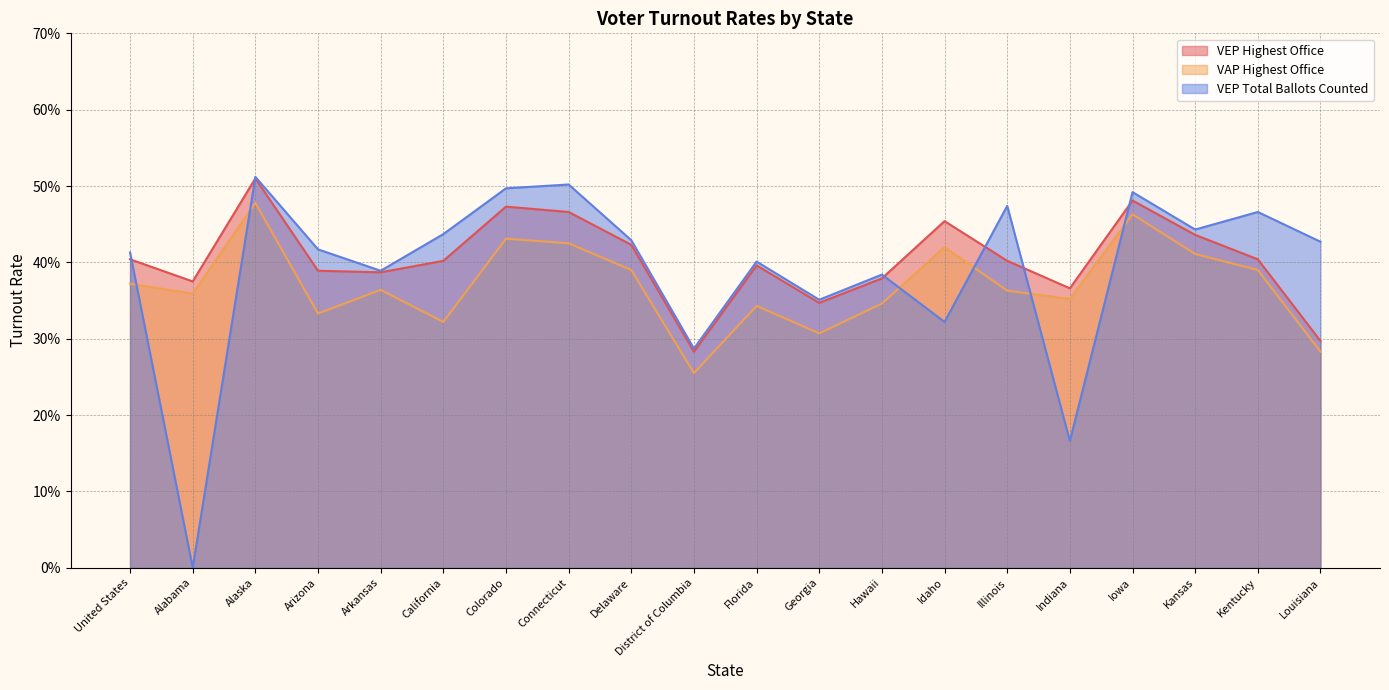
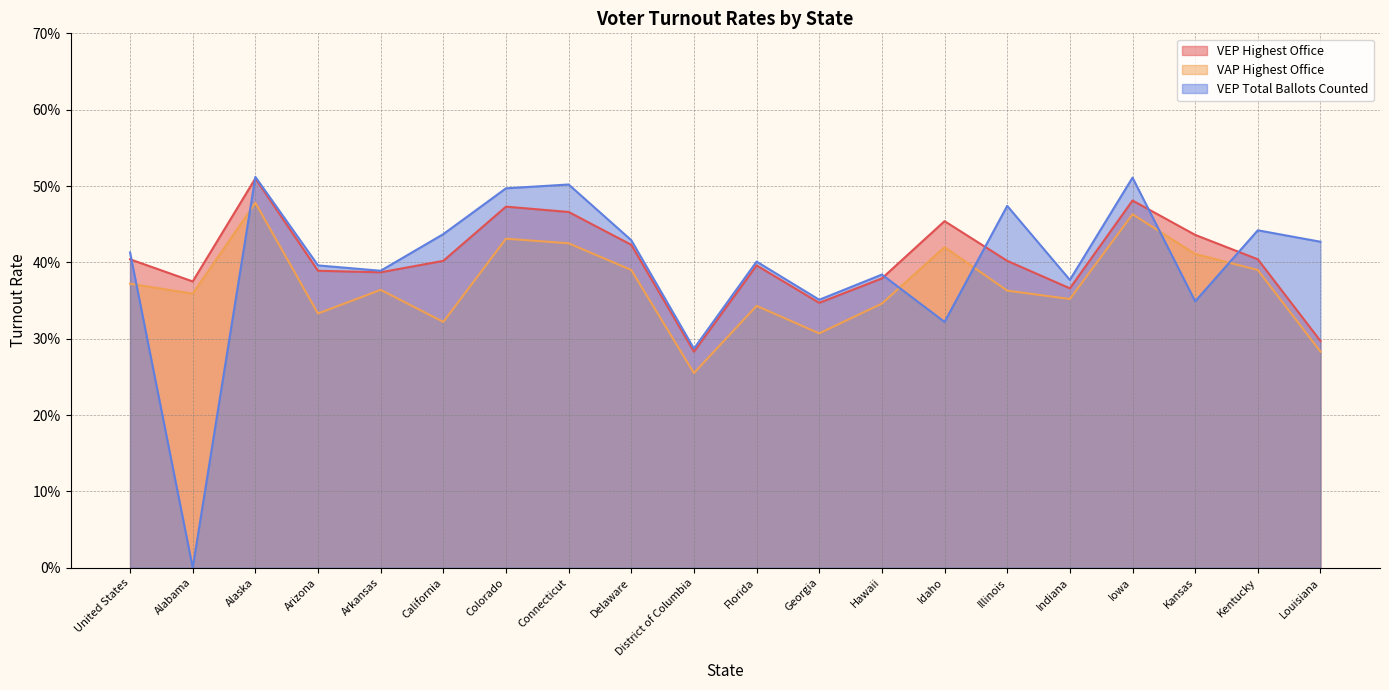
VEP Total Ballots Counted, Arizona: 42% -> 40%
VEP Total Ballots Counted, Indiana: 17% -> 38%
VEP Total Ballots Counted, Iowa: 49% -> 51%
VEP Total Ballots Counted, Kansas: 44% -> 35%
VEP Total Ballots Counted, Kentucky: 47% -> 44%
